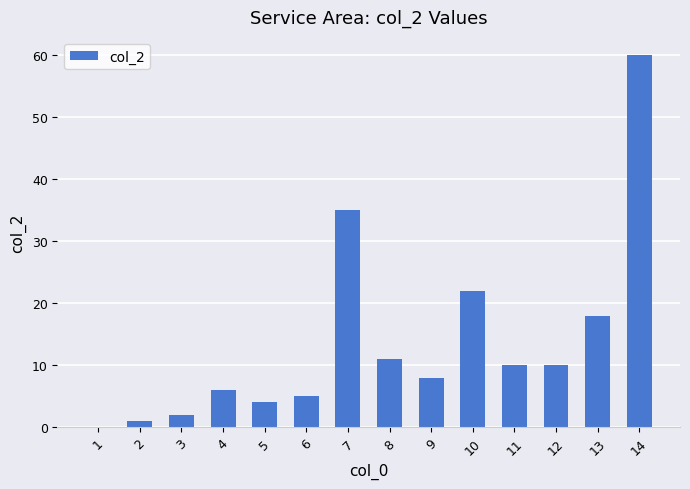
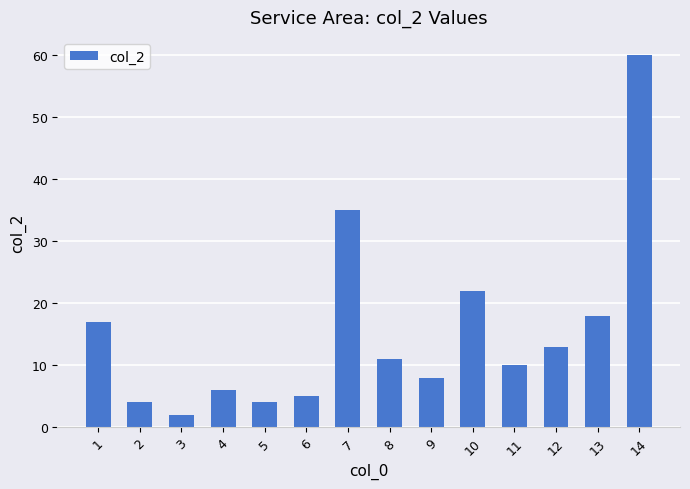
1: 0 -> 17
2: 1 -> 4
12: 10 -> 13
